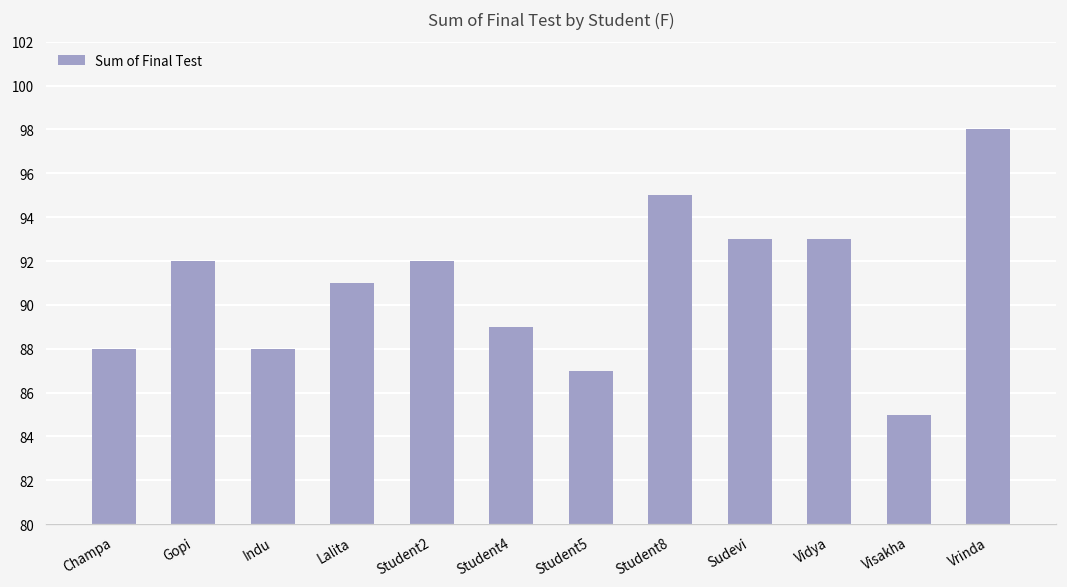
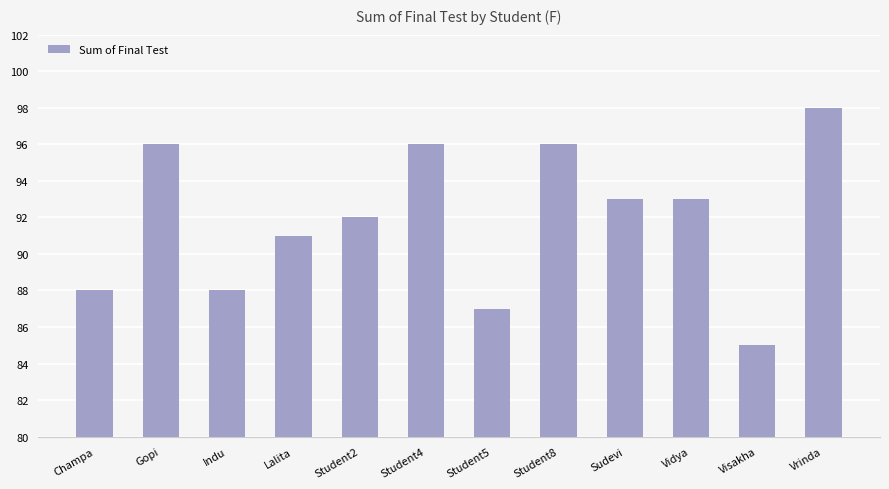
Gopi: 92 -> 96
Student4: 89 -> 96
Student8: 95 -> 96
